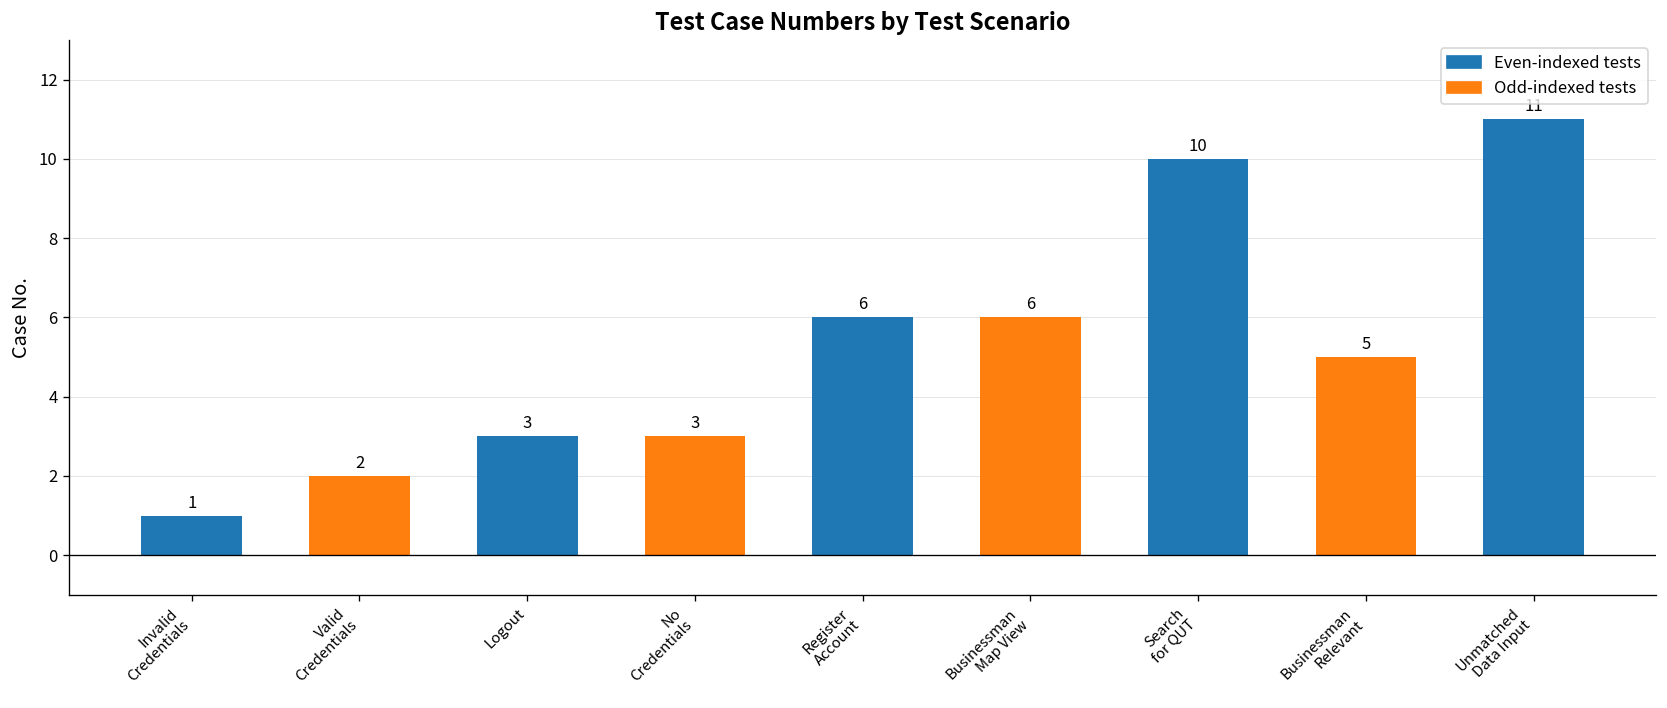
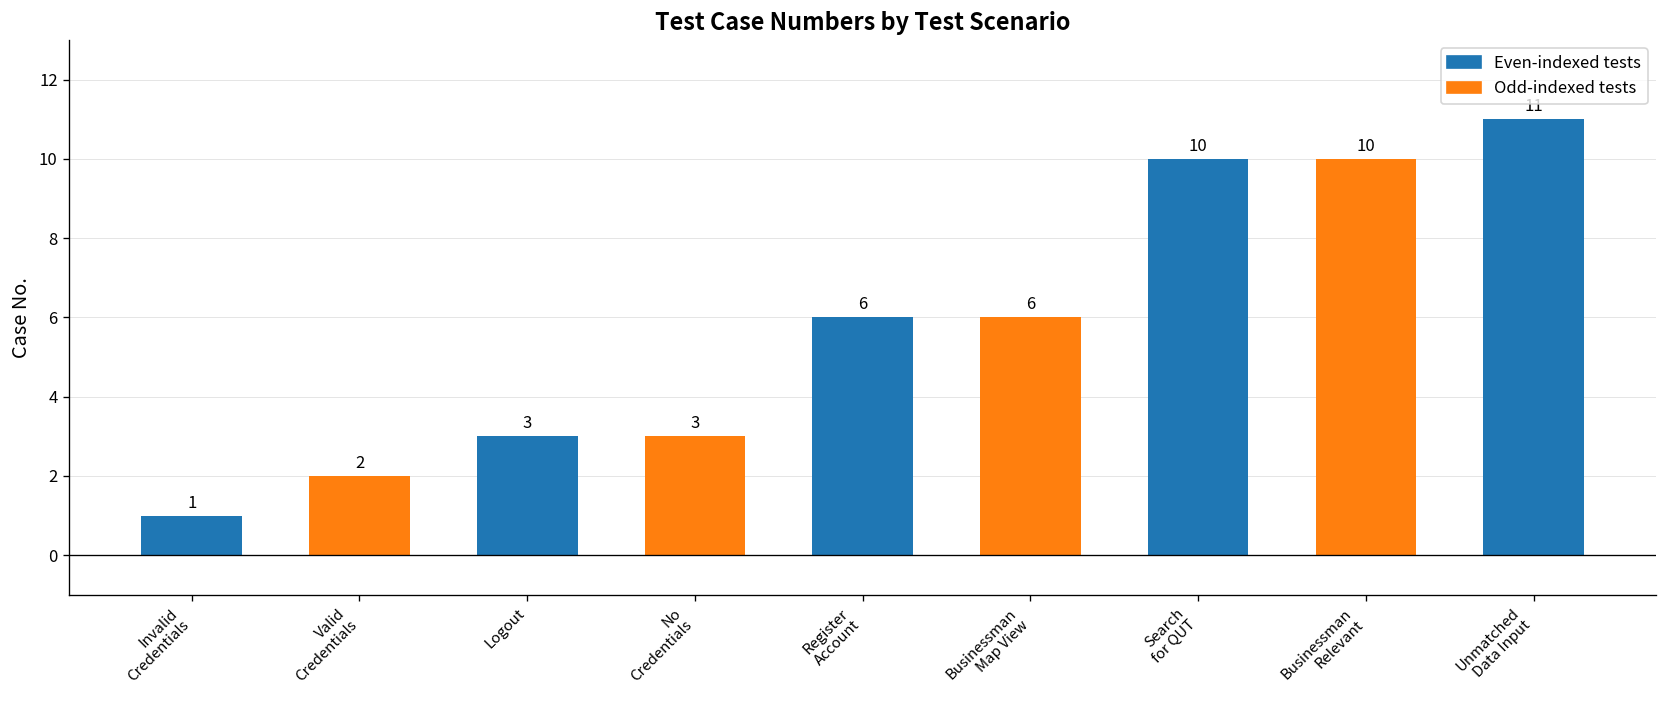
Businessman Relevant: 5 -> 10
